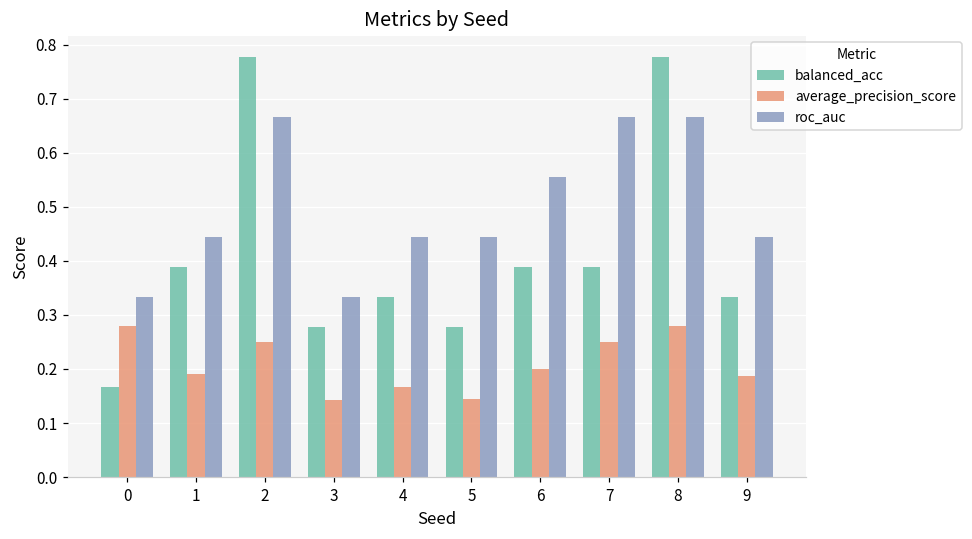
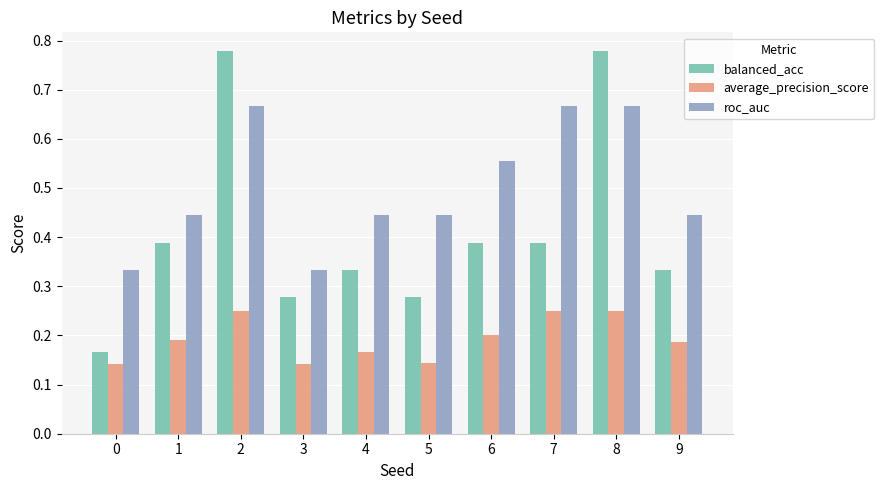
average_precision_score, 0: 0.28 -> 0.14
average_precision_score, 8: 0.28 -> 0.25
